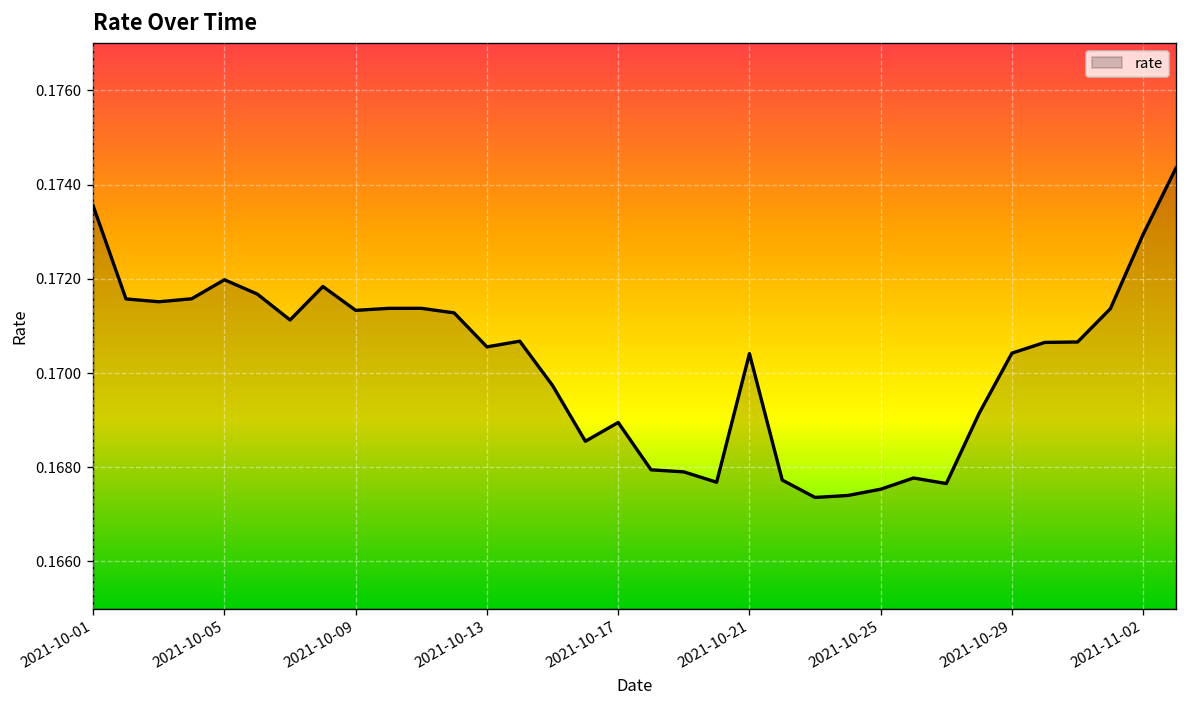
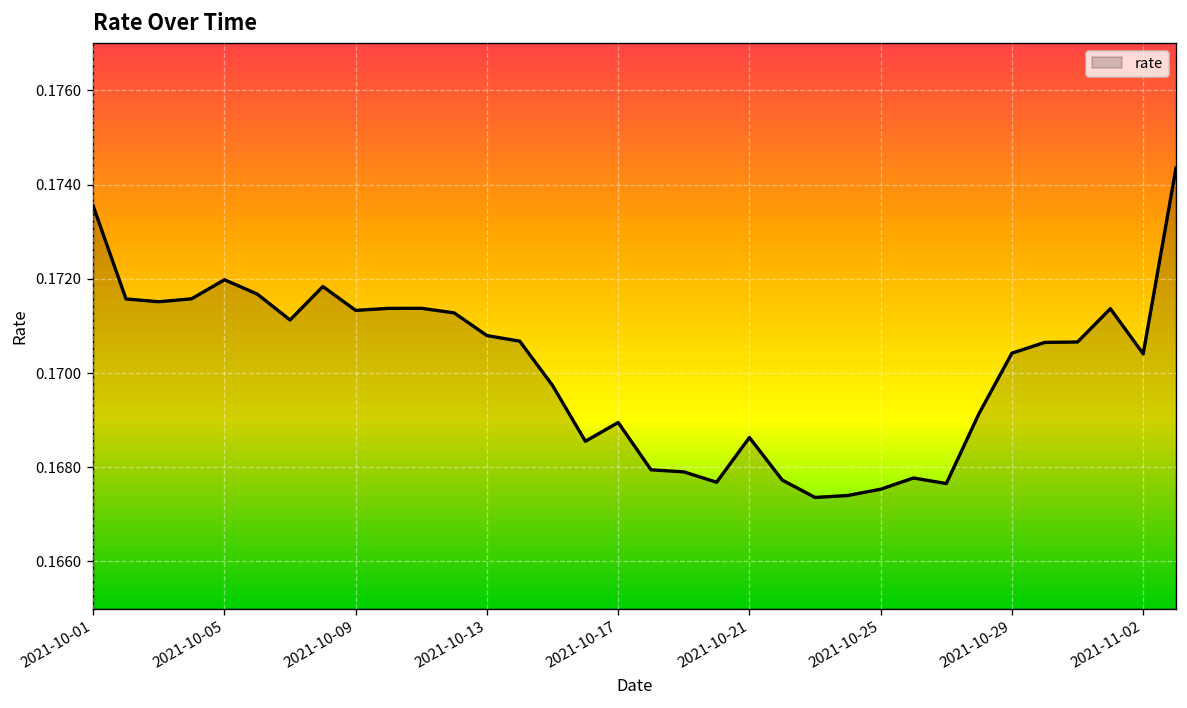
2021-10-13: 0.1706 -> 0.1708
2021-10-21: 0.1704 -> 0.1686
2021-11-02: 0.1729 -> 0.1704
